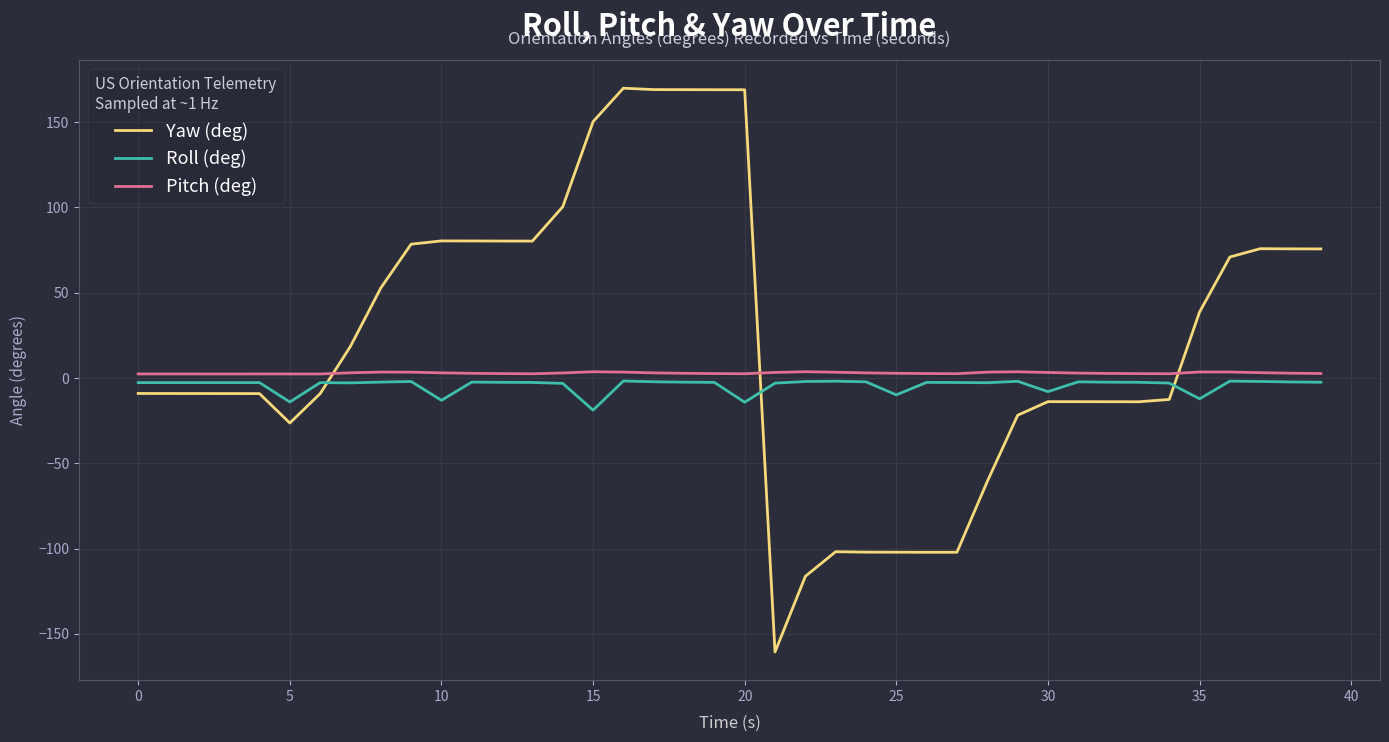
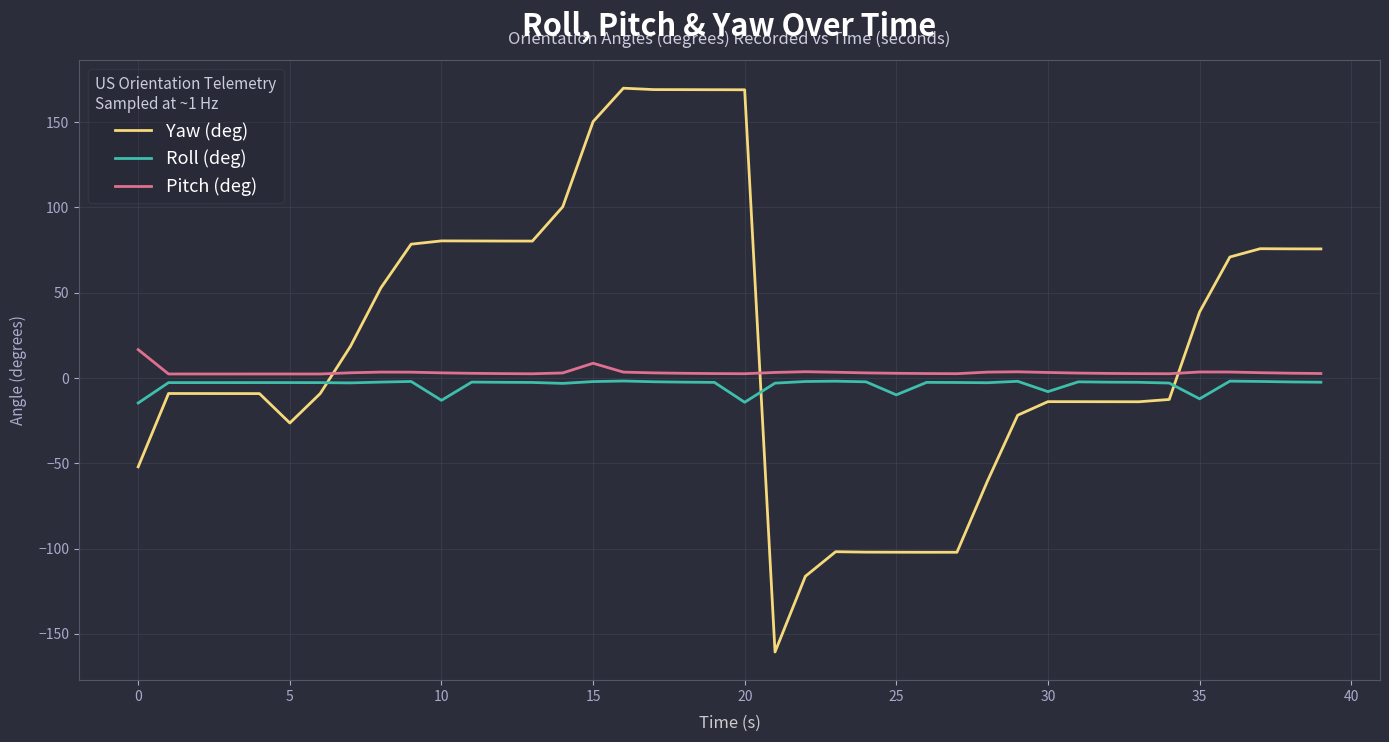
Yaw (deg), 0: -9 -> -52
Roll (deg), 0: -3 -> -15
Pitch (deg), 0: 2 -> 17
Roll (deg), 5: -14 -> -3
Roll (deg), 15: -19 -> -2
Pitch (deg), 15: 4 -> 9
